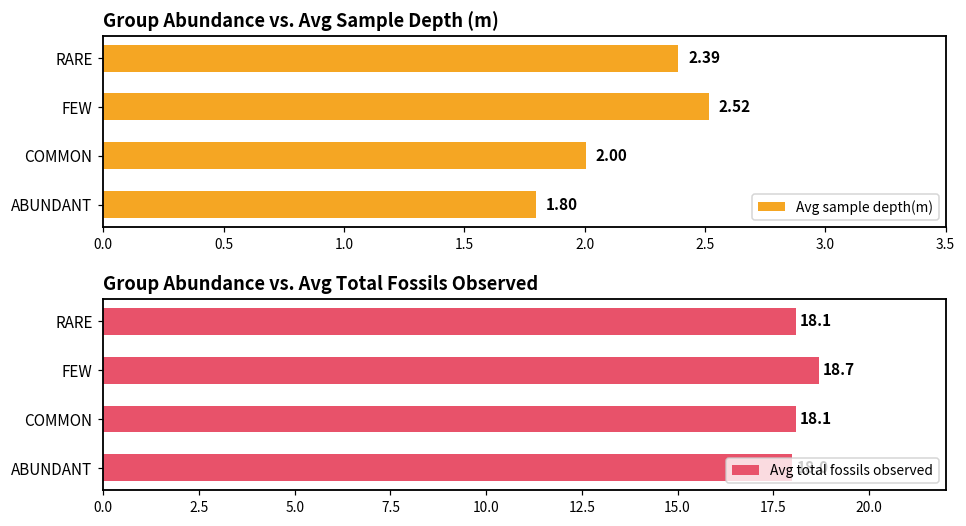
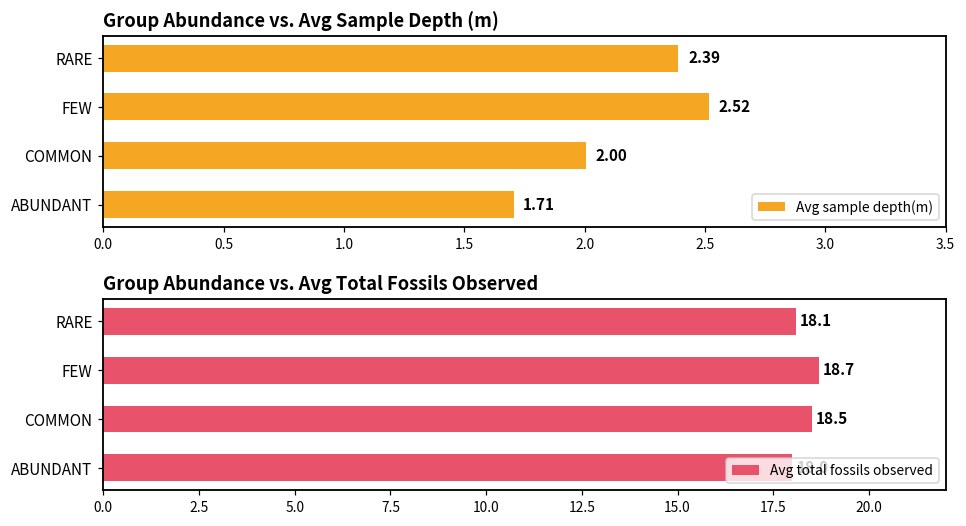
Group Abundance vs. Avg Sample Depth (m), ABUNDANT: 1.80 -> 1.71
Group Abundance vs. Avg Total Fossils Observed, COMMON: 18.1 -> 18.5
